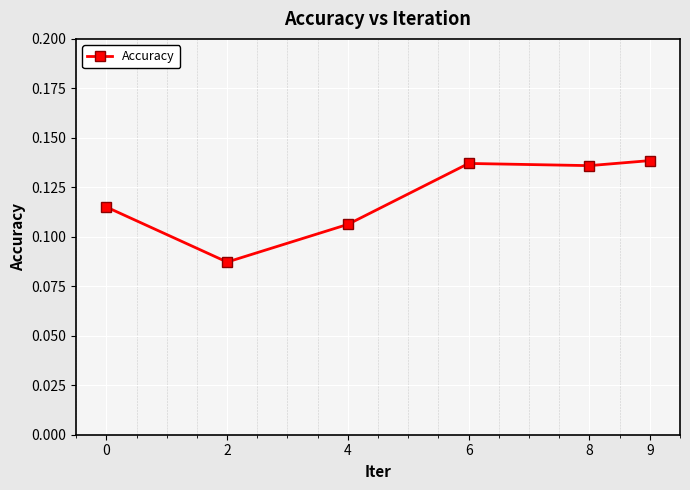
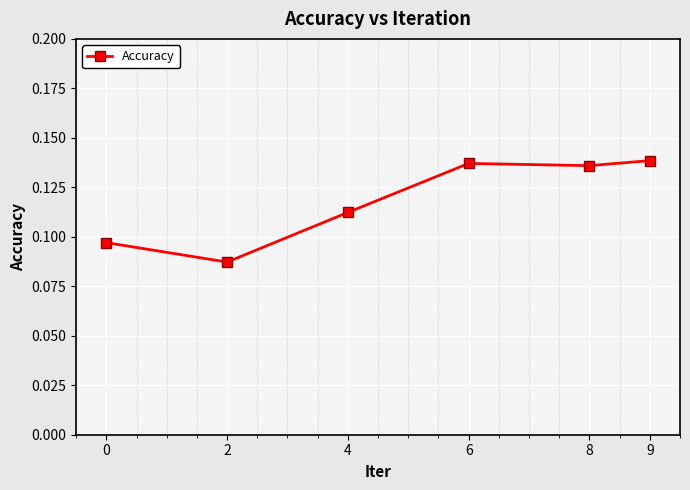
0: 0.115 -> 0.097
4: 0.106 -> 0.112
